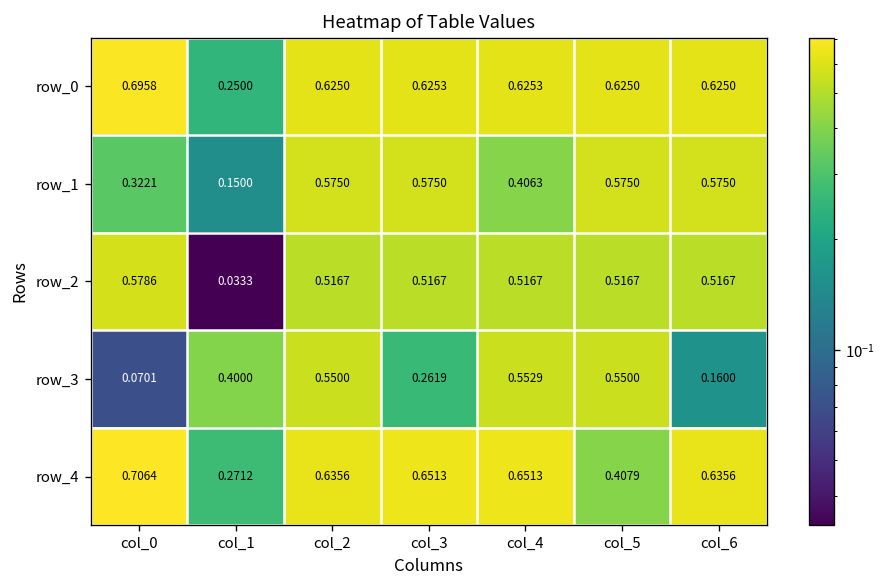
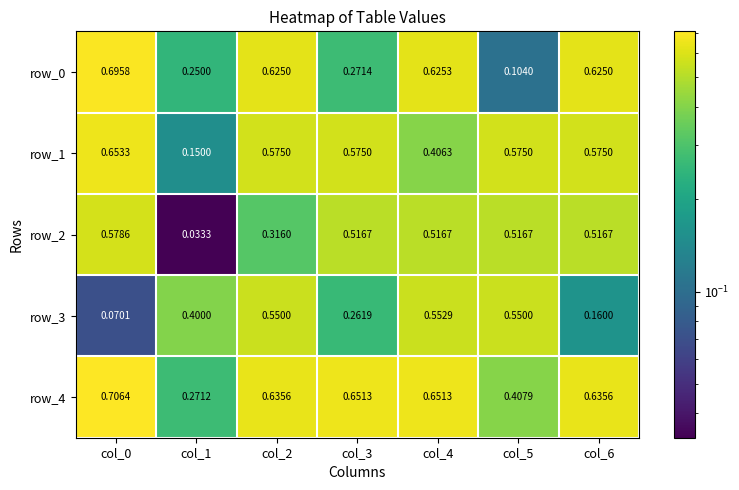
row_0, col_3: 0.6253 -> 0.2714
row_0, col_5: 0.6250 -> 0.1040
row_1, col_0: 0.3221 -> 0.6533
row_2, col_2: 0.5167 -> 0.3160
